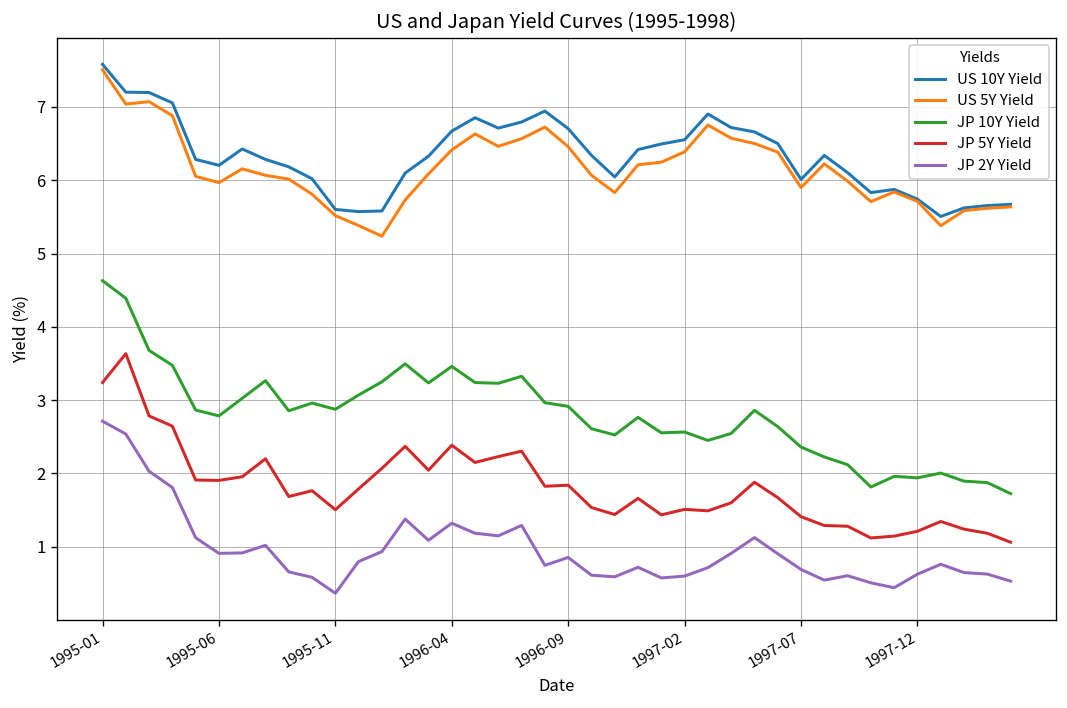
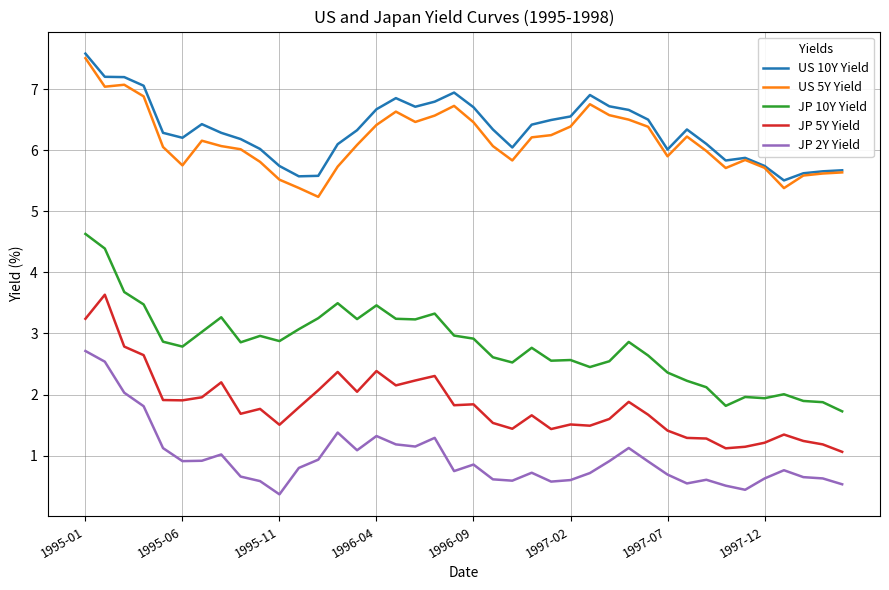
US 5Y Yield, 1995-06: 6.0 -> 5.8
US 10Y Yield, 1995-11: 5.6 -> 5.7
